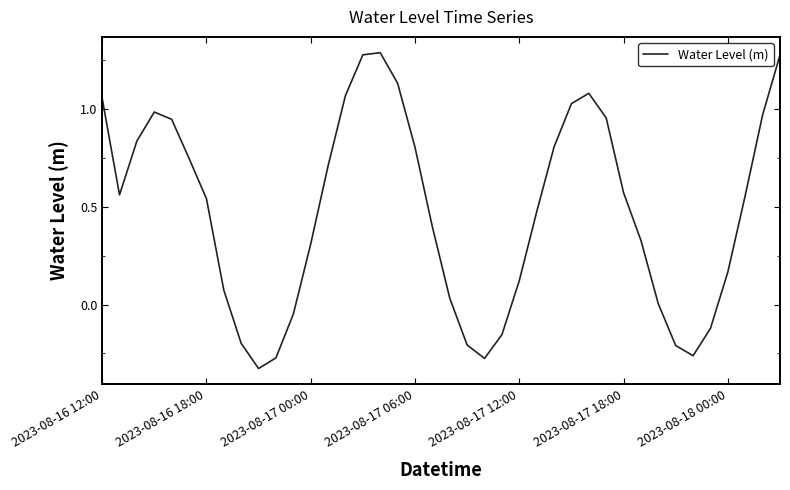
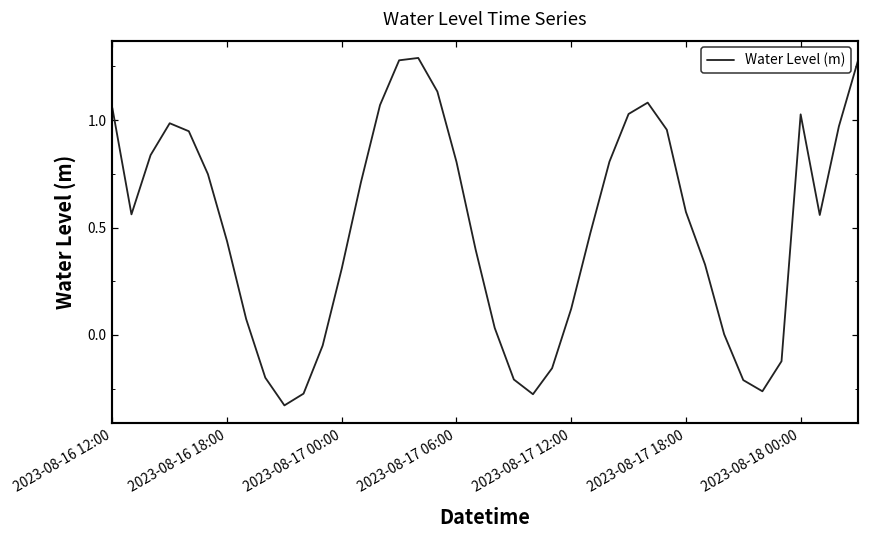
2023-08-16 18:00: 0.54 -> 0.44
2023-08-18 00:00: 0.17 -> 1.03
